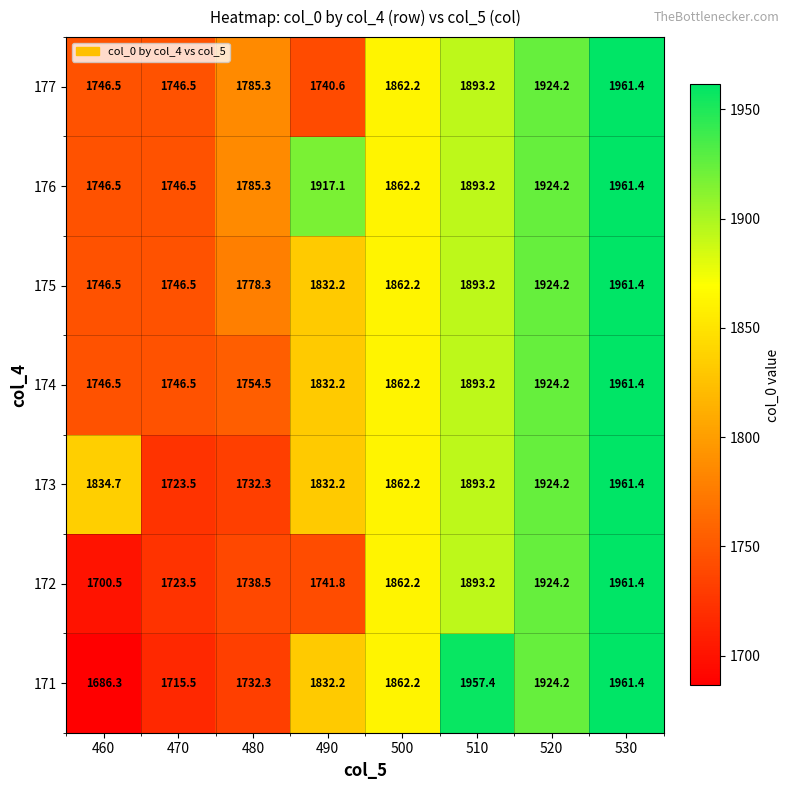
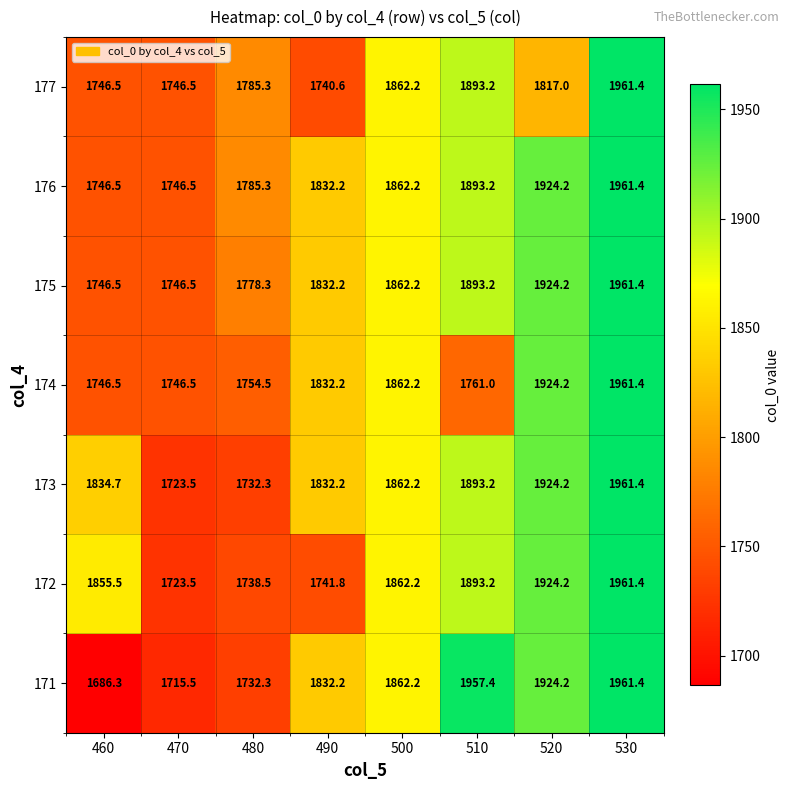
177, 520: 1924.2 -> 1817.0
176, 490: 1917.1 -> 1832.2
174, 510: 1893.2 -> 1761.0
172, 460: 1700.5 -> 1855.5
